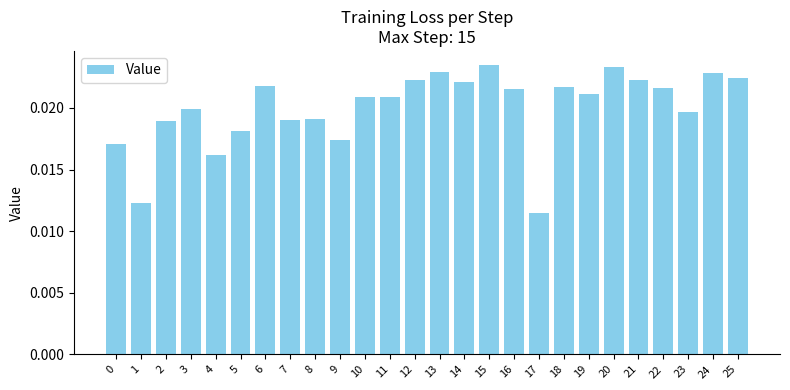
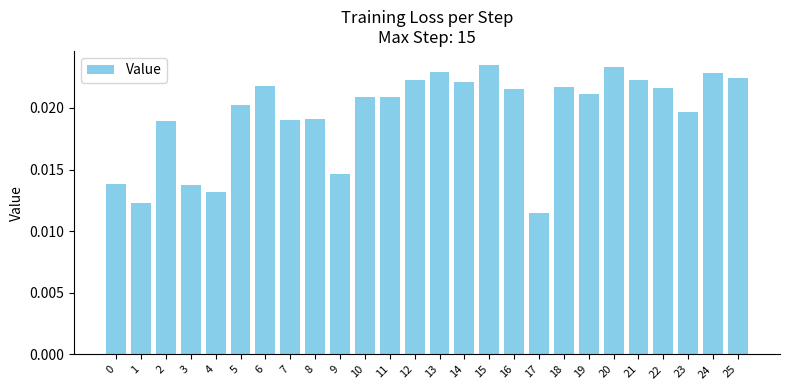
0: 0.0171 -> 0.0138
3: 0.0199 -> 0.0137
4: 0.0162 -> 0.0132
5: 0.0181 -> 0.0202
9: 0.0174 -> 0.0147
